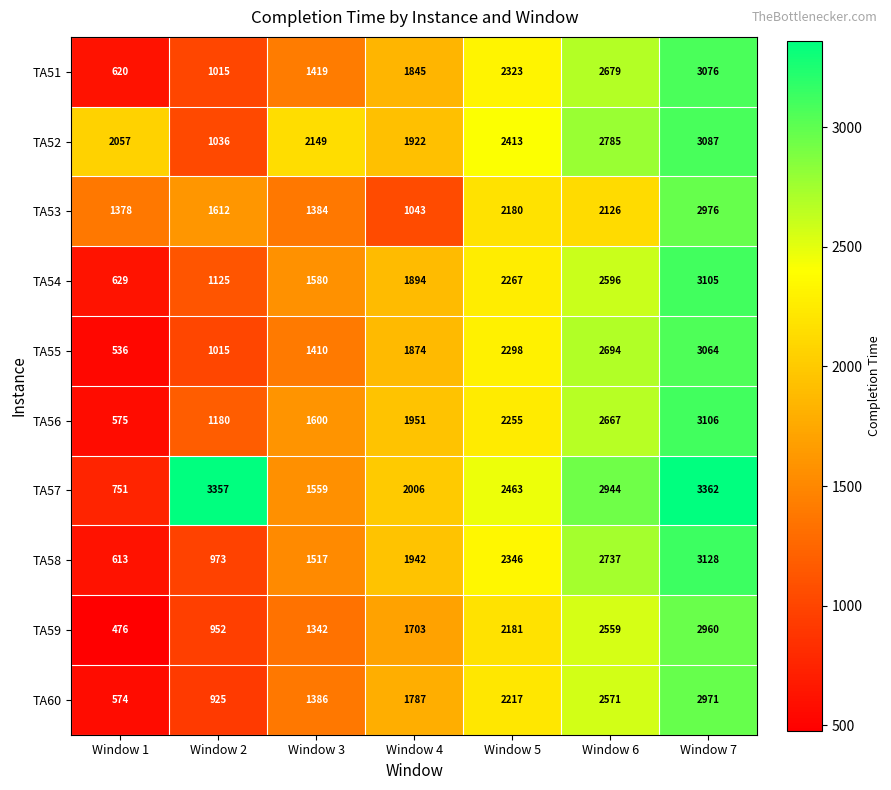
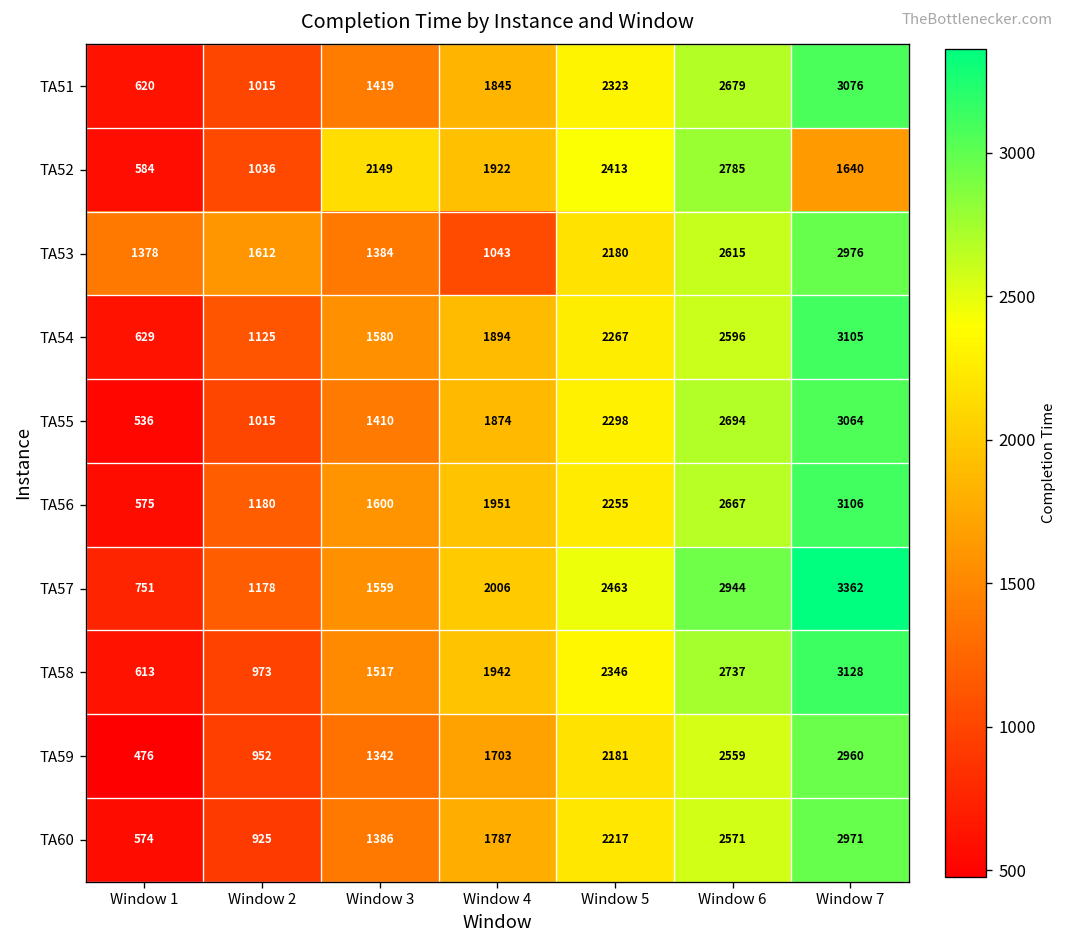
TA52, Window 1: 2057 -> 584
TA52, Window 7: 3087 -> 1640
TA53, Window 6: 2126 -> 2615
TA57, Window 2: 3357 -> 1178
